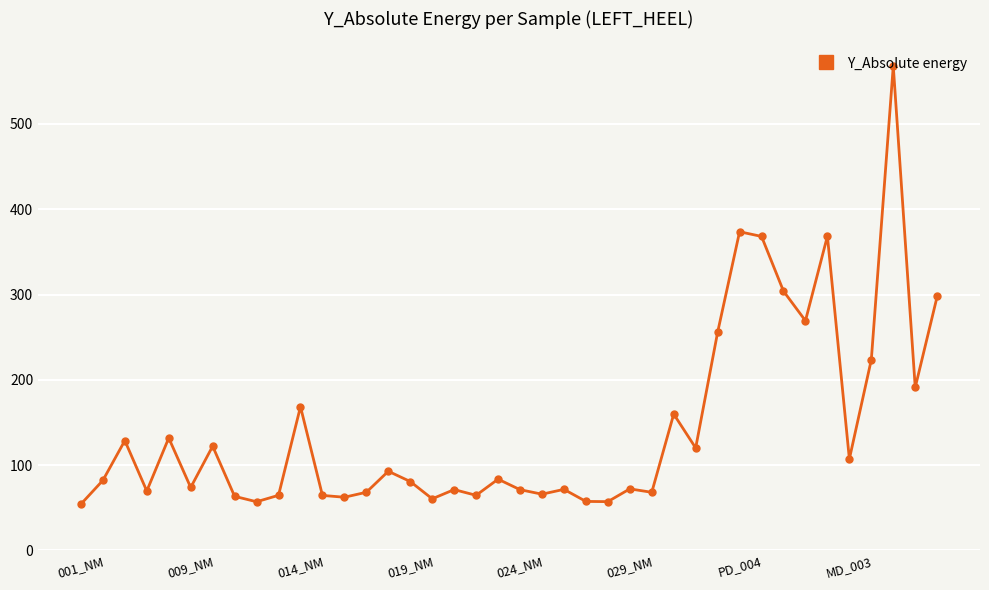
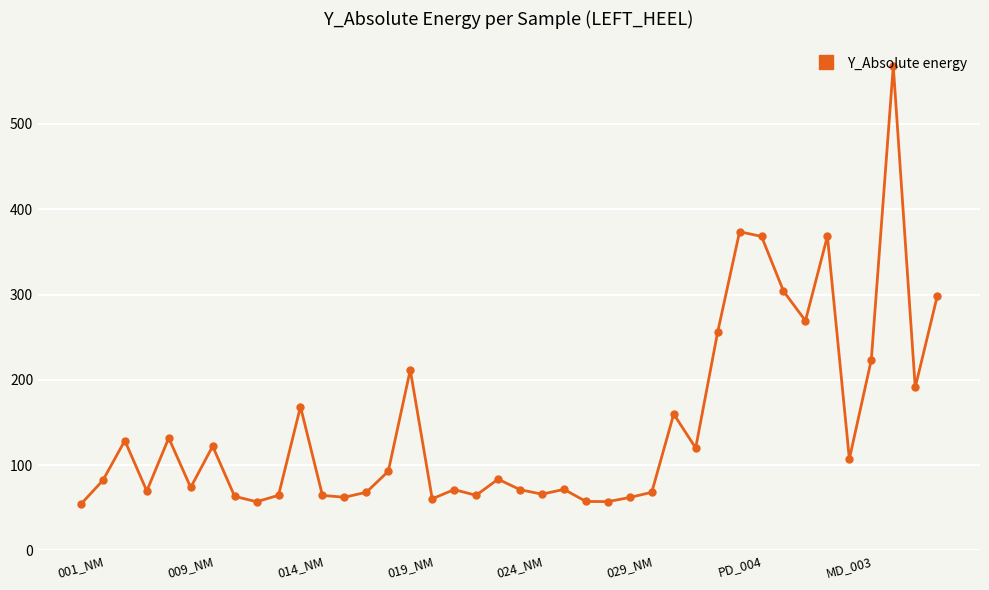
019_NM: 80 -> 210
029_NM: 70 -> 60
